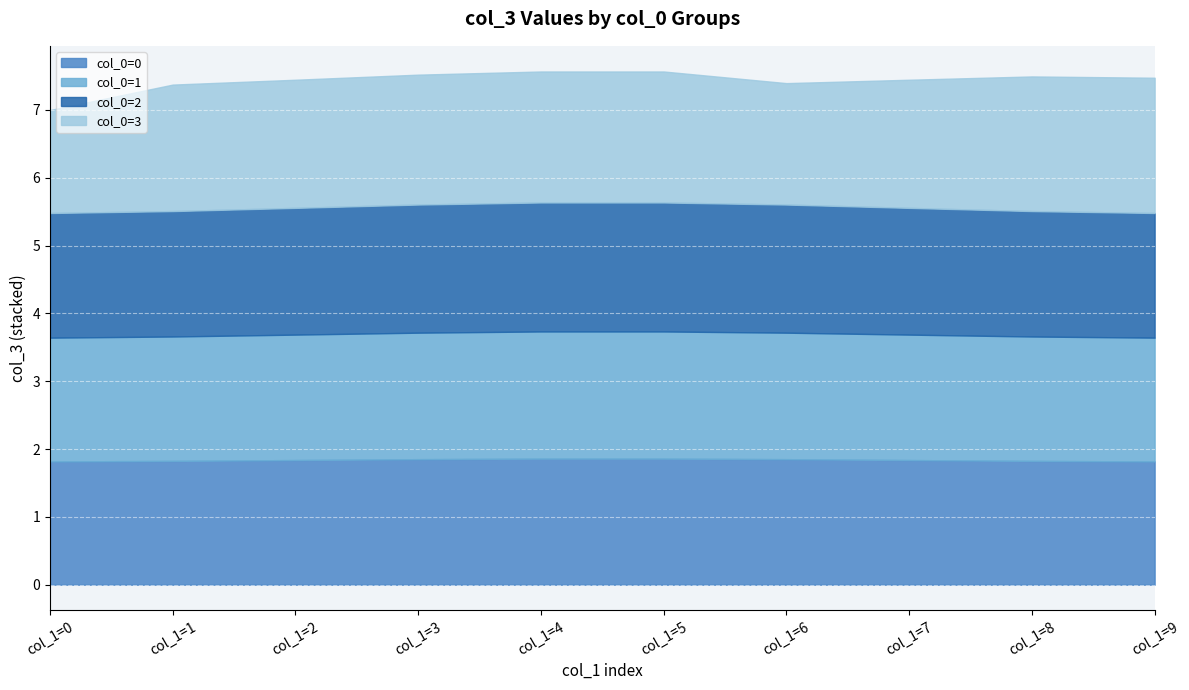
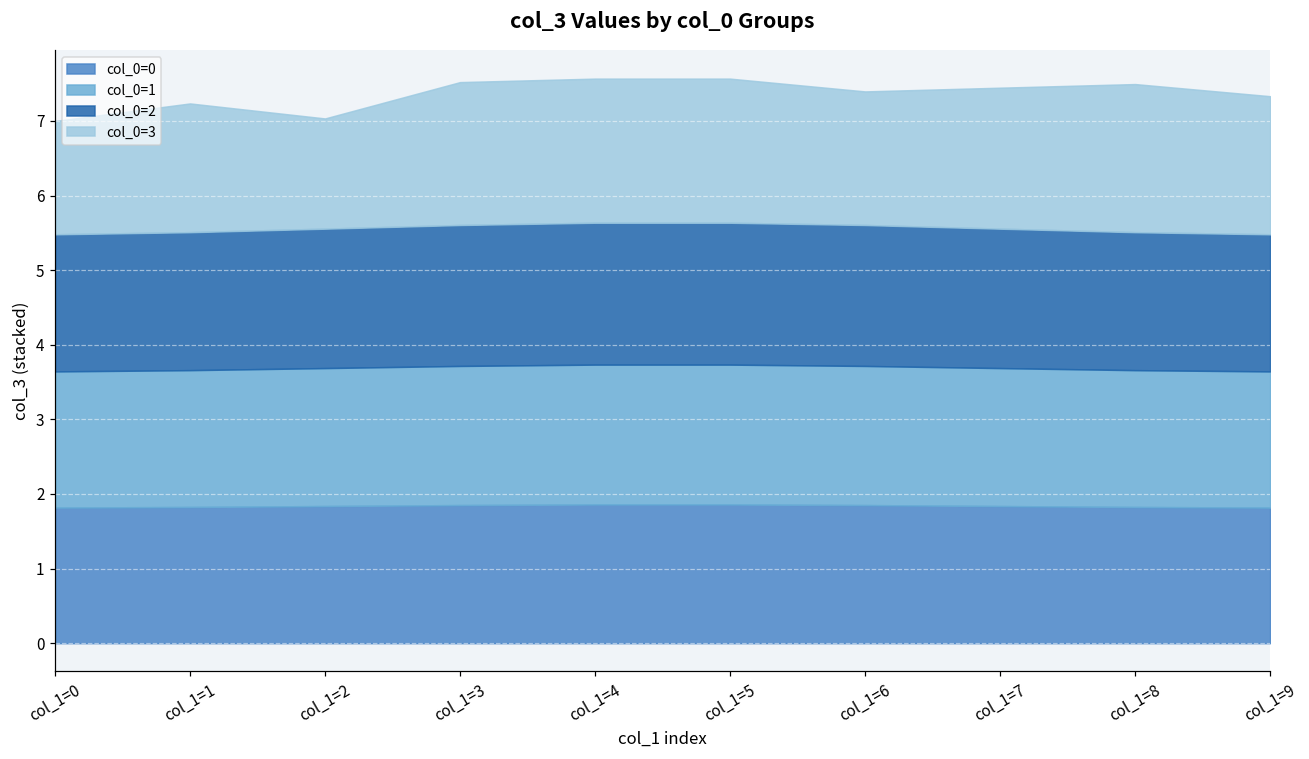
col_0=3, col_1=1: 1.9 -> 1.7
col_0=3, col_1=2: 1.9 -> 1.5
col_0=3, col_1=9: 2.0 -> 1.9
